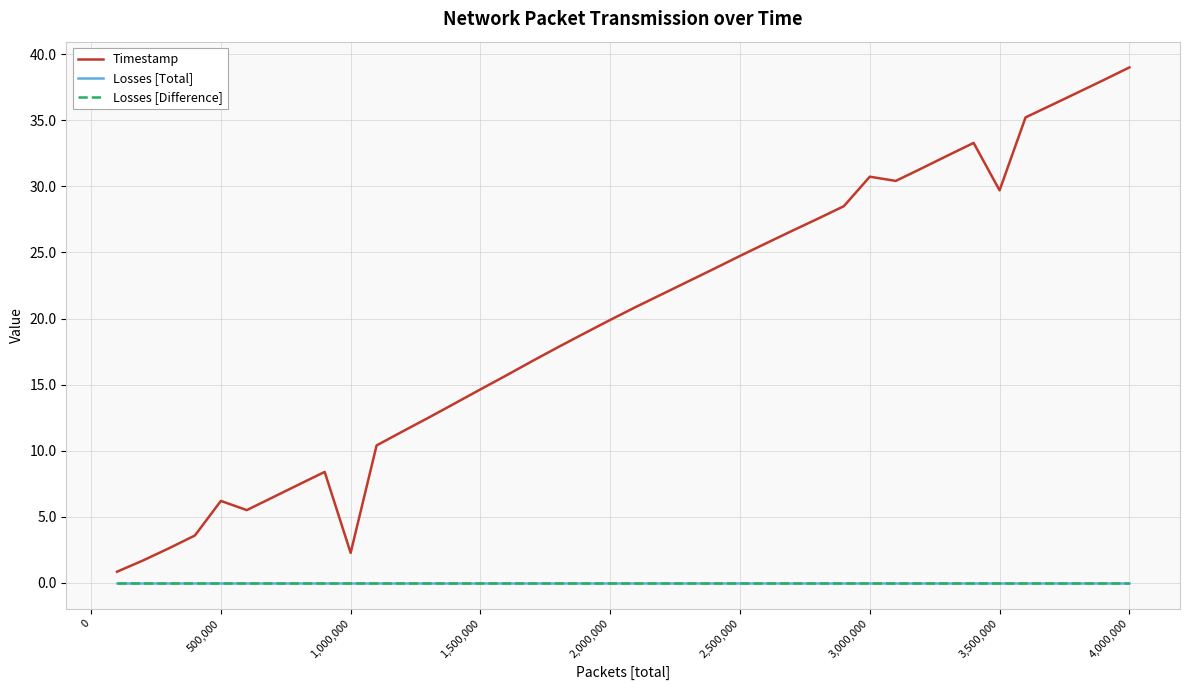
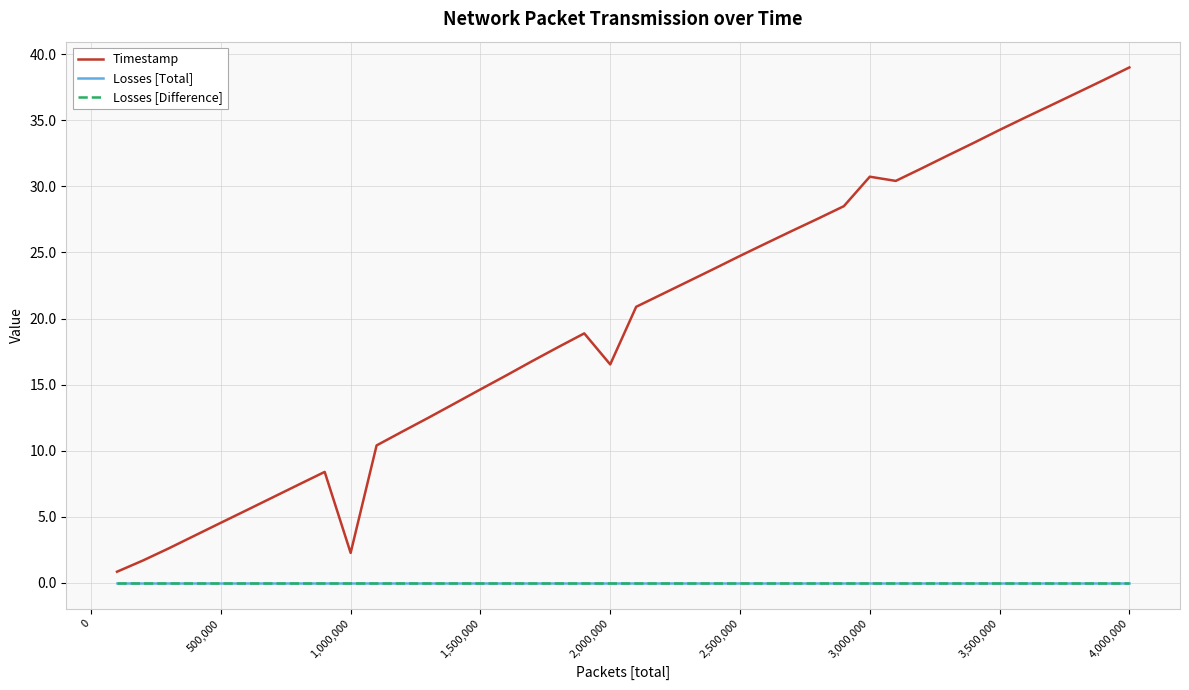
Timestamp, 500,000: 6.2 -> 4.5
Timestamp, 2,000,000: 19.9 -> 16.5
Timestamp, 3,500,000: 29.7 -> 34.3
